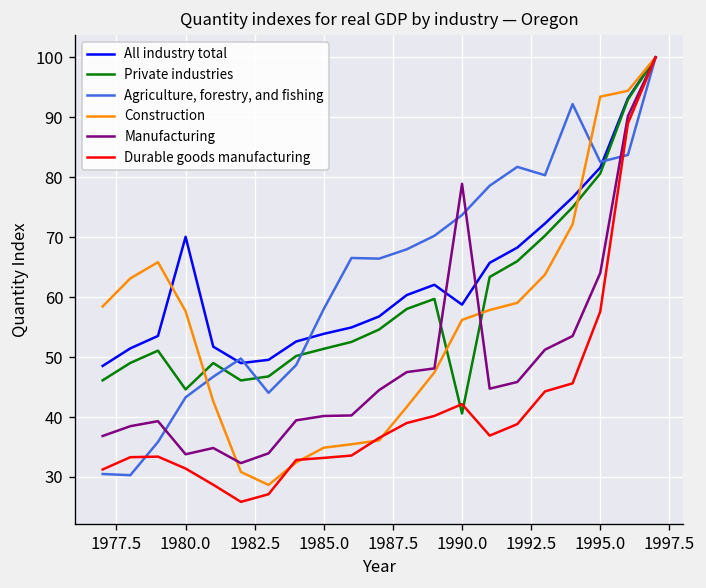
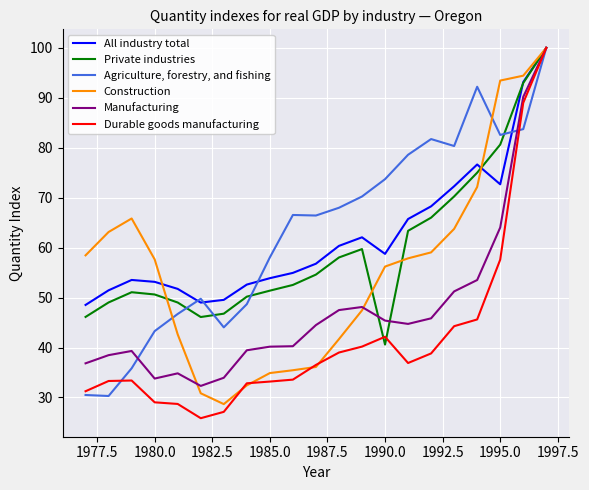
All industry total, 1980.0: 70 -> 53
Private industries, 1980.0: 45 -> 51
Durable goods manufacturing, 1980.0: 31 -> 29
Manufacturing, 1990.0: 79 -> 45
All industry total, 1995.0: 82 -> 73
